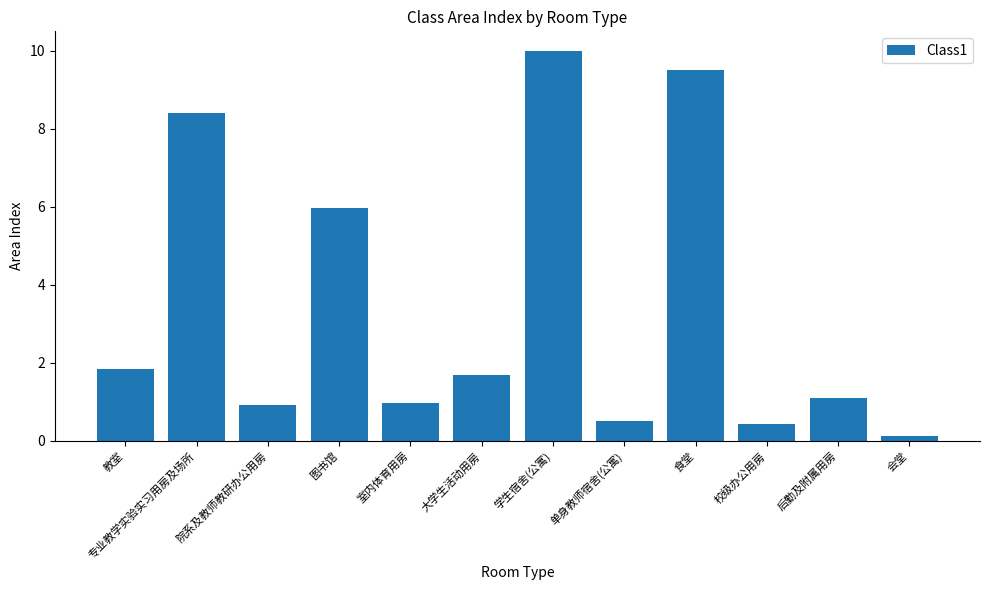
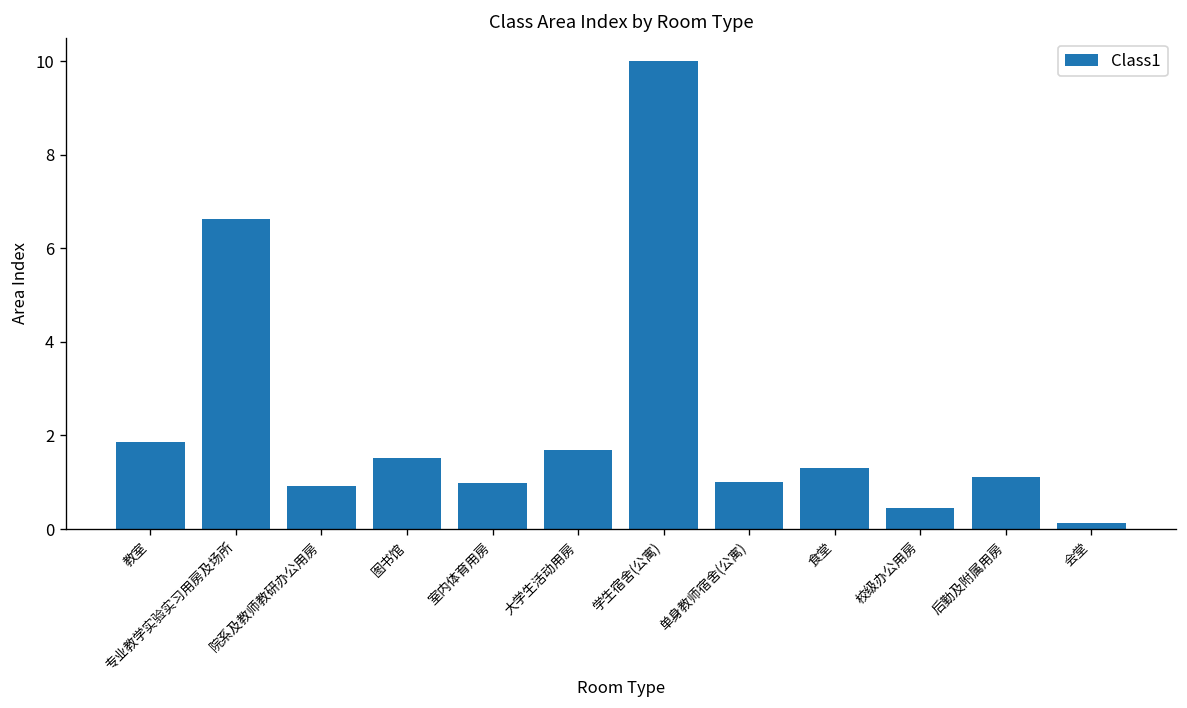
专业教学实验实习用房及场所: 8.4 -> 6.6
图书馆: 6.0 -> 1.5
单身教师宿舍(公寓): 0.5 -> 1.0
食堂: 9.5 -> 1.3
